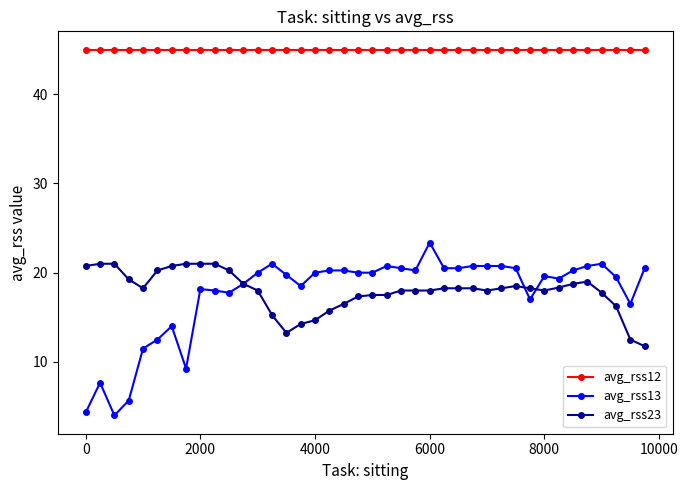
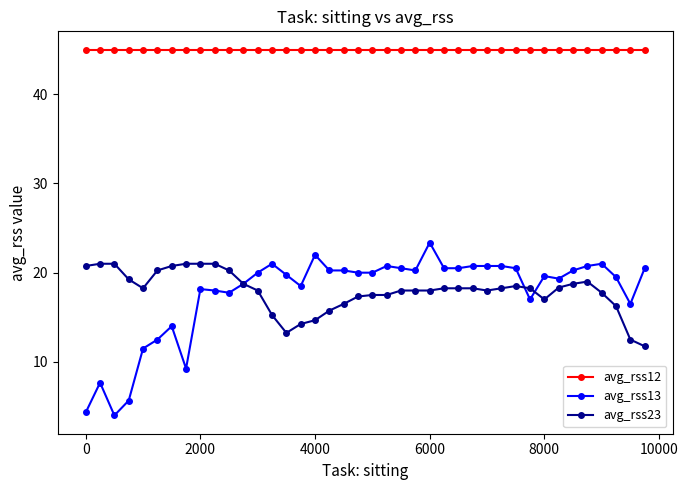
avg_rss13, 4000: 20 -> 22
avg_rss23, 8000: 18 -> 17
